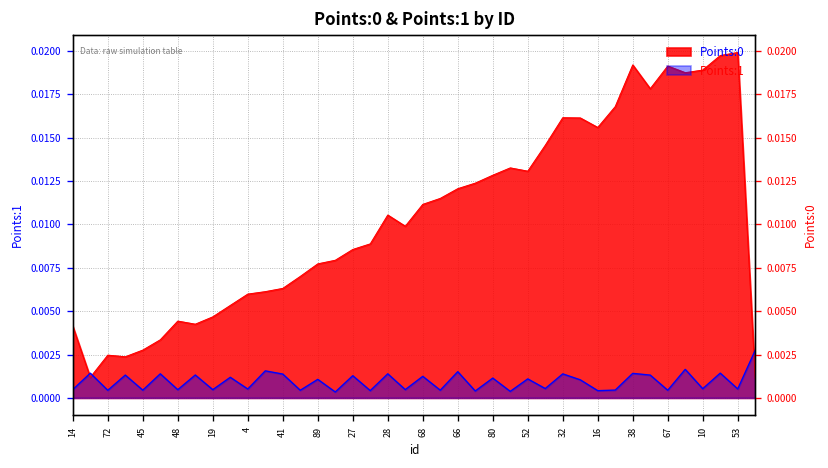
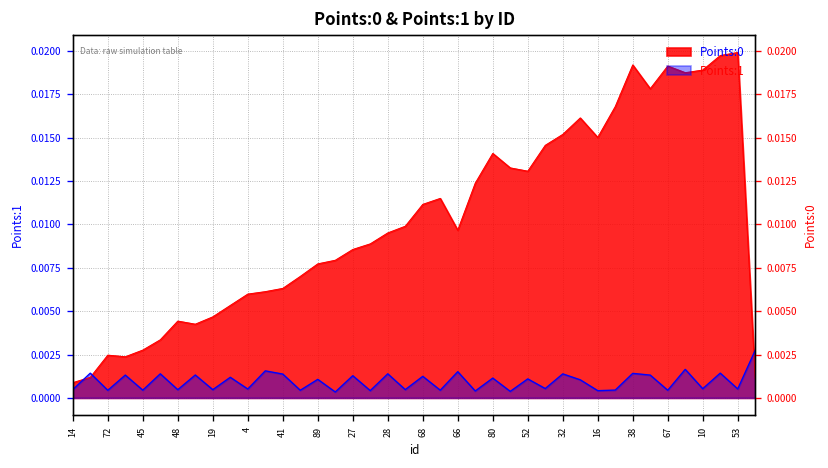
Points:0, 14: 0.0041 -> 0.0009
Points:0, 28: 0.0105 -> 0.0095
Points:0, 66: 0.0121 -> 0.0097
Points:0, 80: 0.0128 -> 0.0141
Points:0, 32: 0.0161 -> 0.0152
Points:0, 16: 0.0156 -> 0.0150
